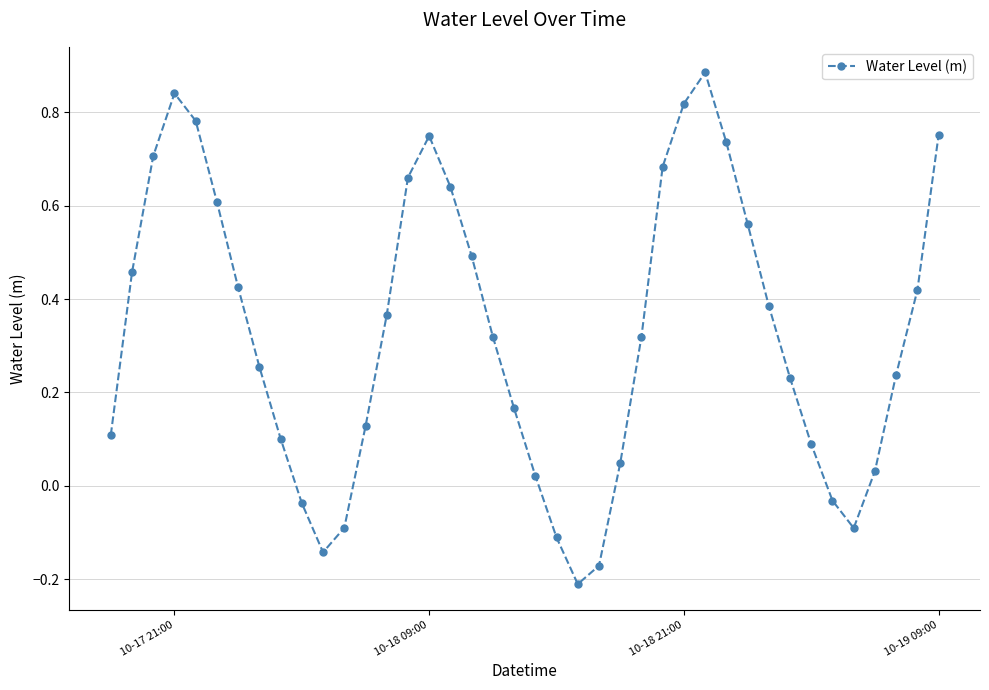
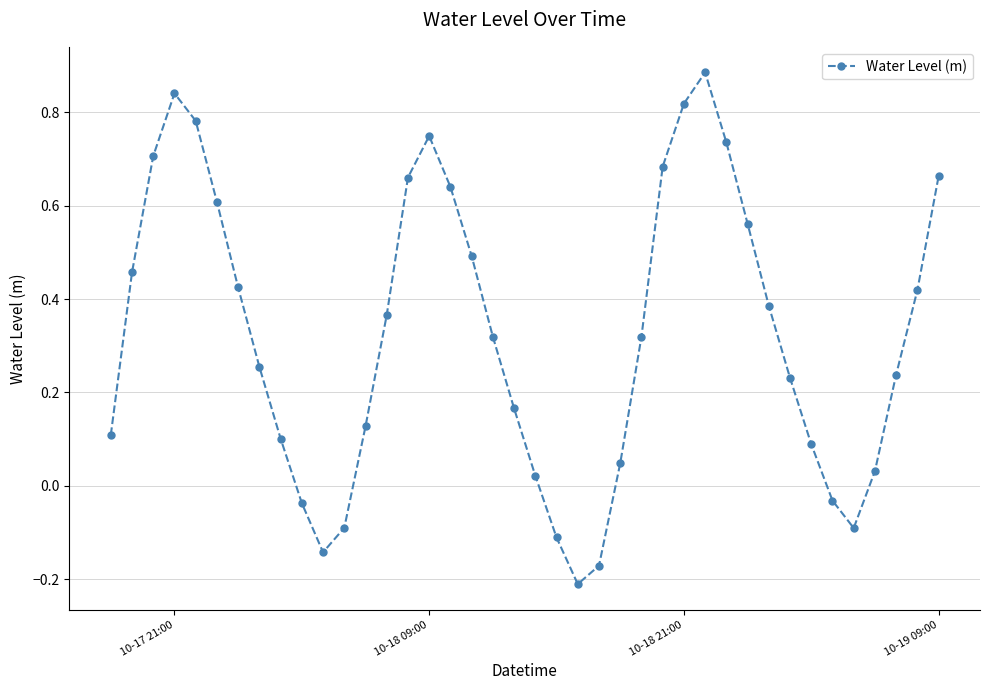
10-19 09:00: 0.75 -> 0.66
